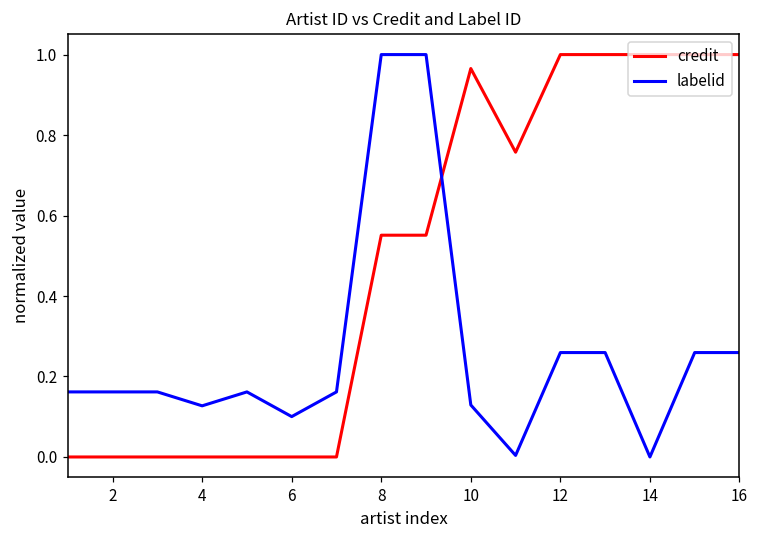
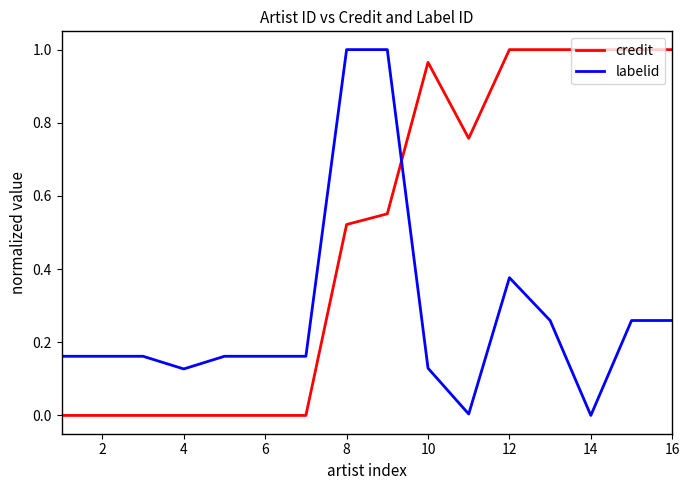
labelid, 6: 0.10 -> 0.16
credit, 8: 0.55 -> 0.52
labelid, 12: 0.26 -> 0.38
